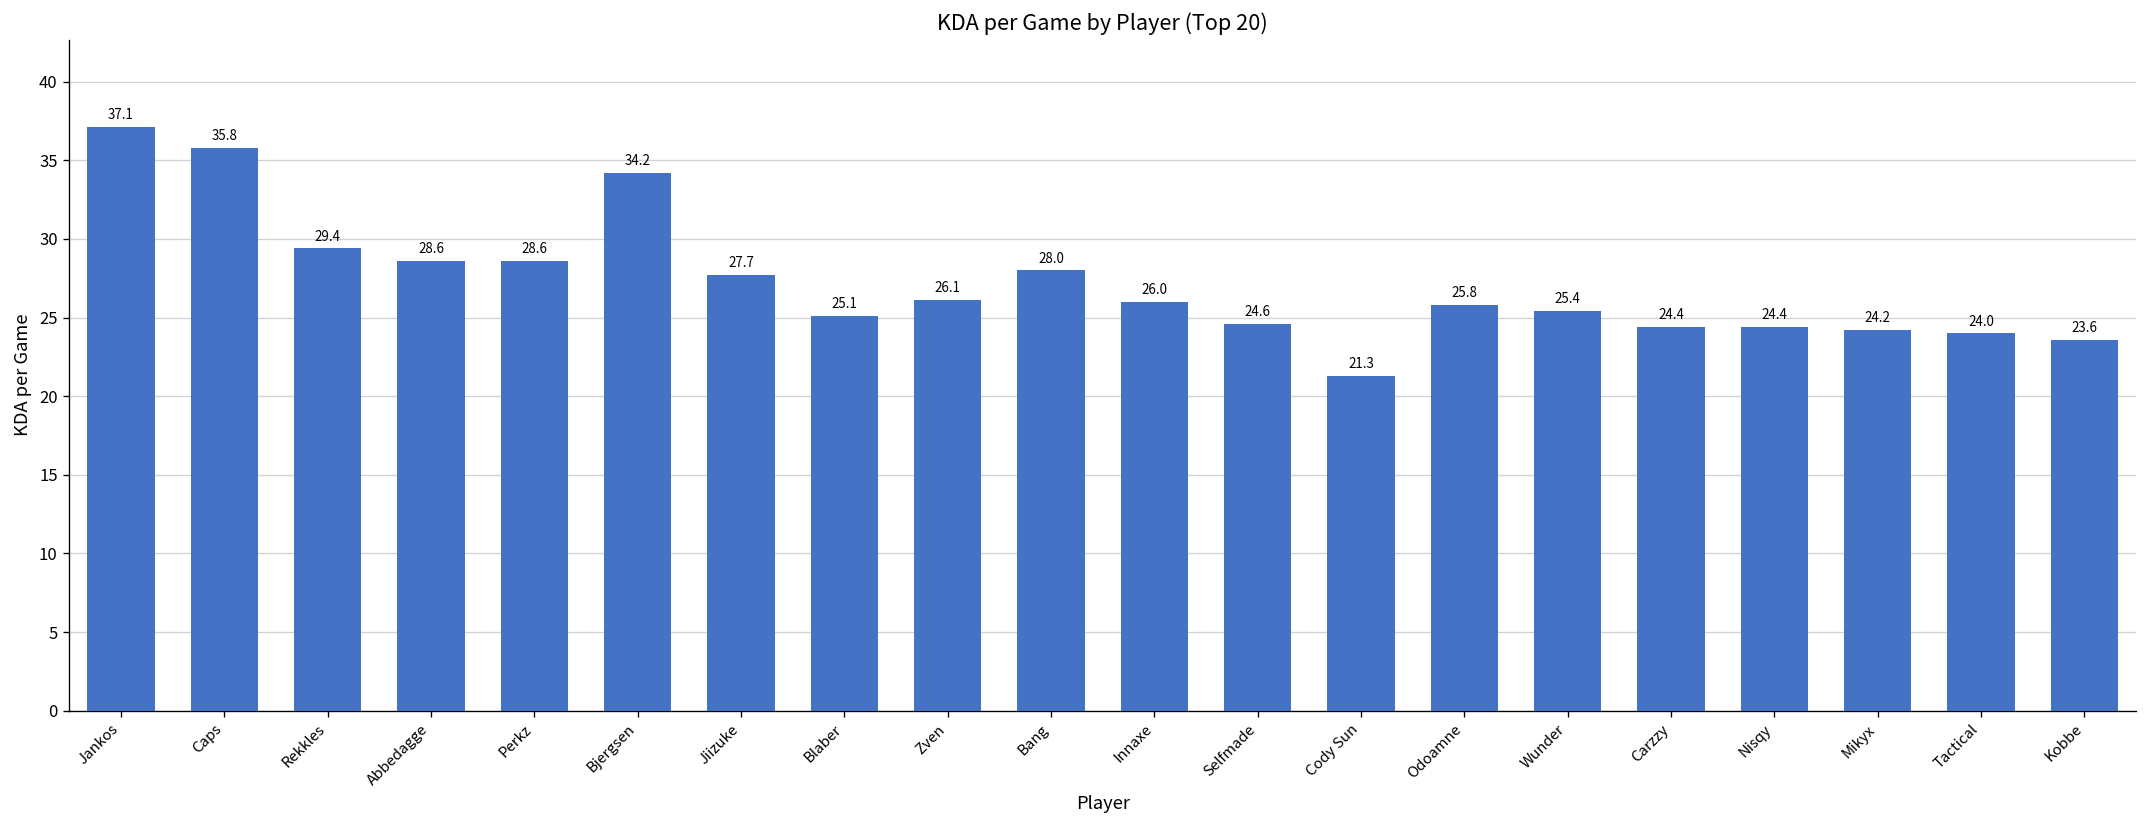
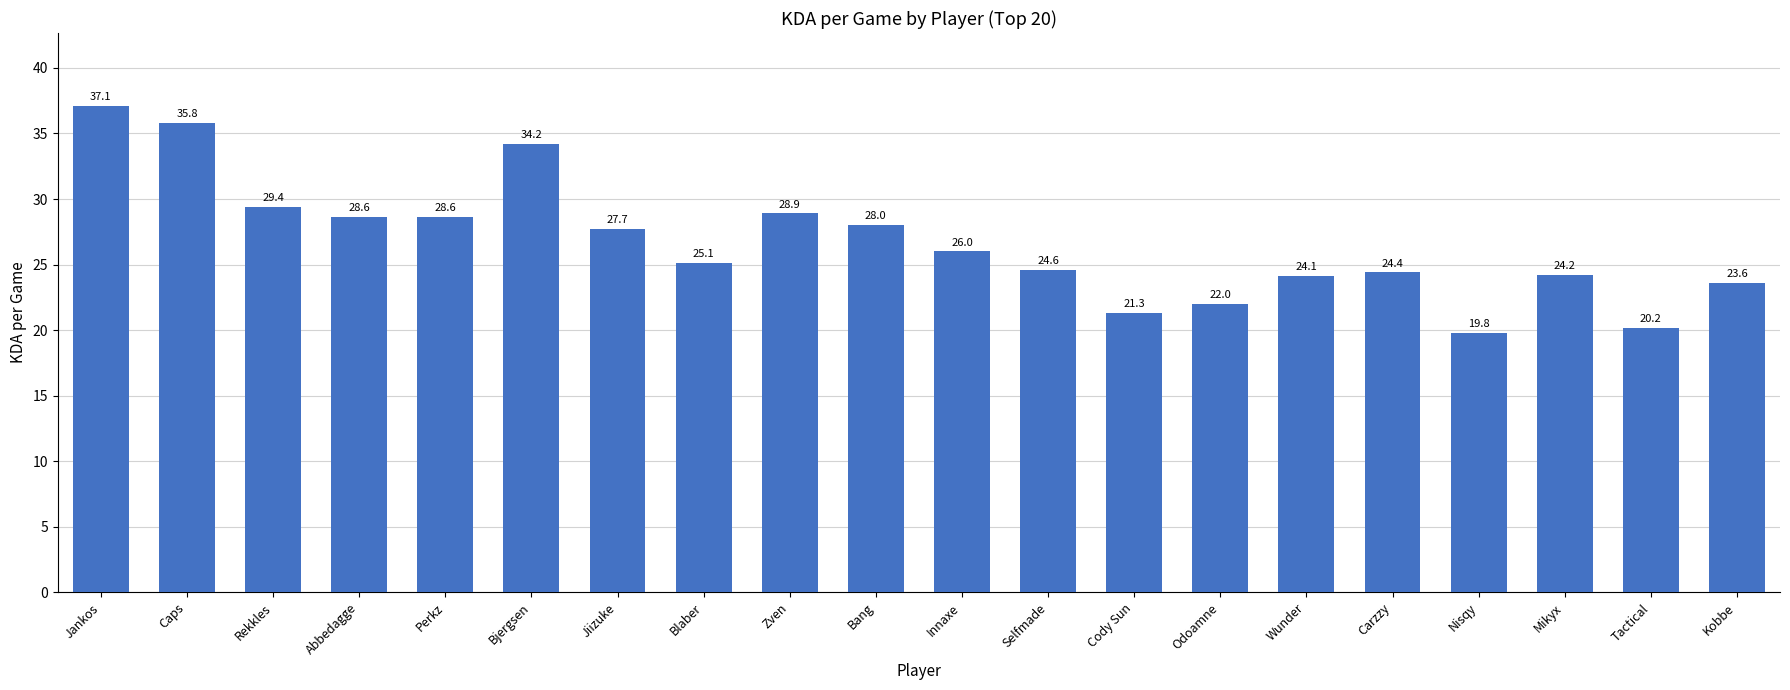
Zven: 26.1 -> 28.9
Odoamne: 25.8 -> 22.0
Wunder: 25.4 -> 24.1
Nisqy: 24.4 -> 19.8
Tactical: 24.0 -> 20.2
